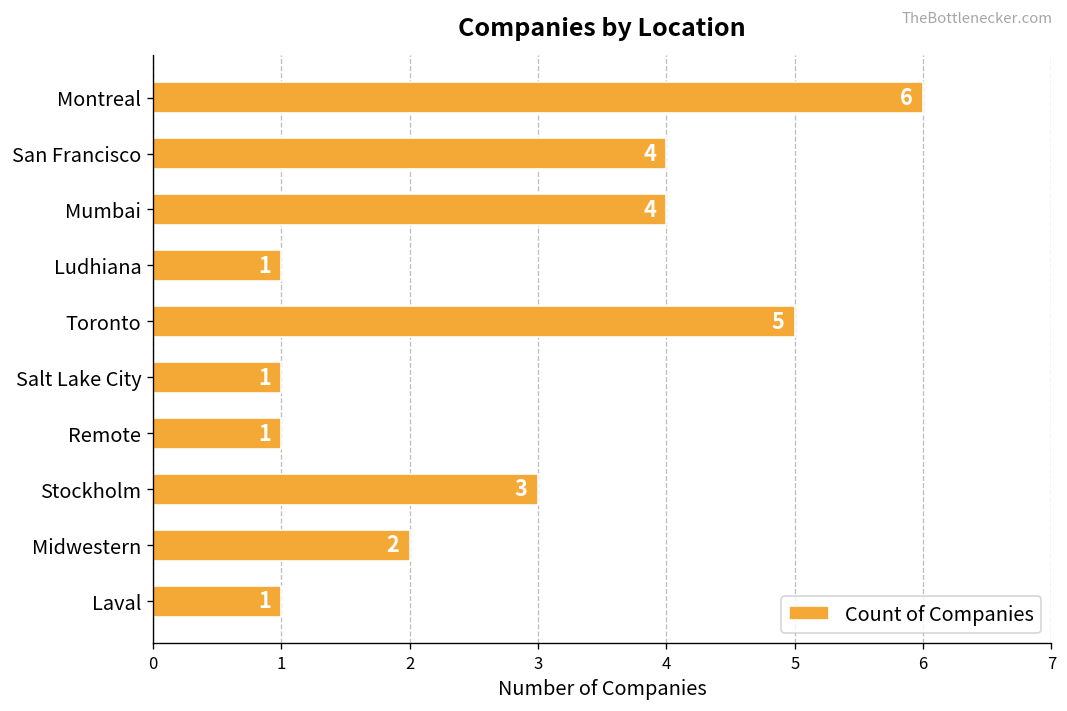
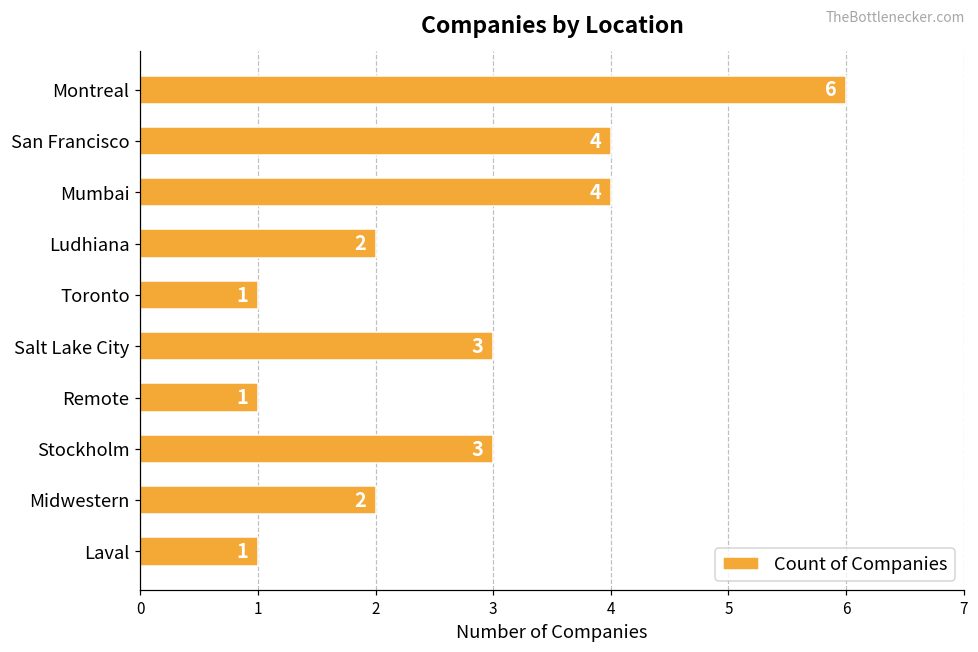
Ludhiana: 1 -> 2
Toronto: 5 -> 1
Salt Lake City: 1 -> 3
